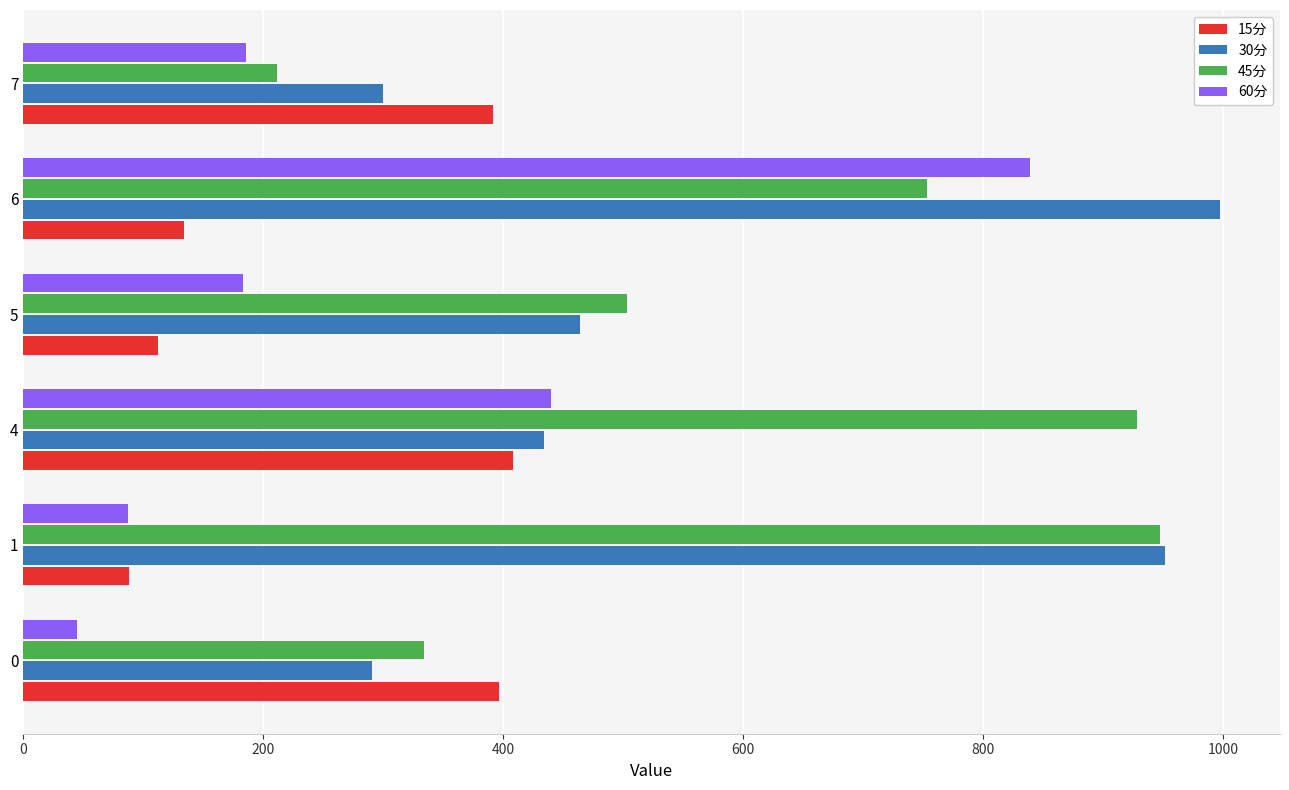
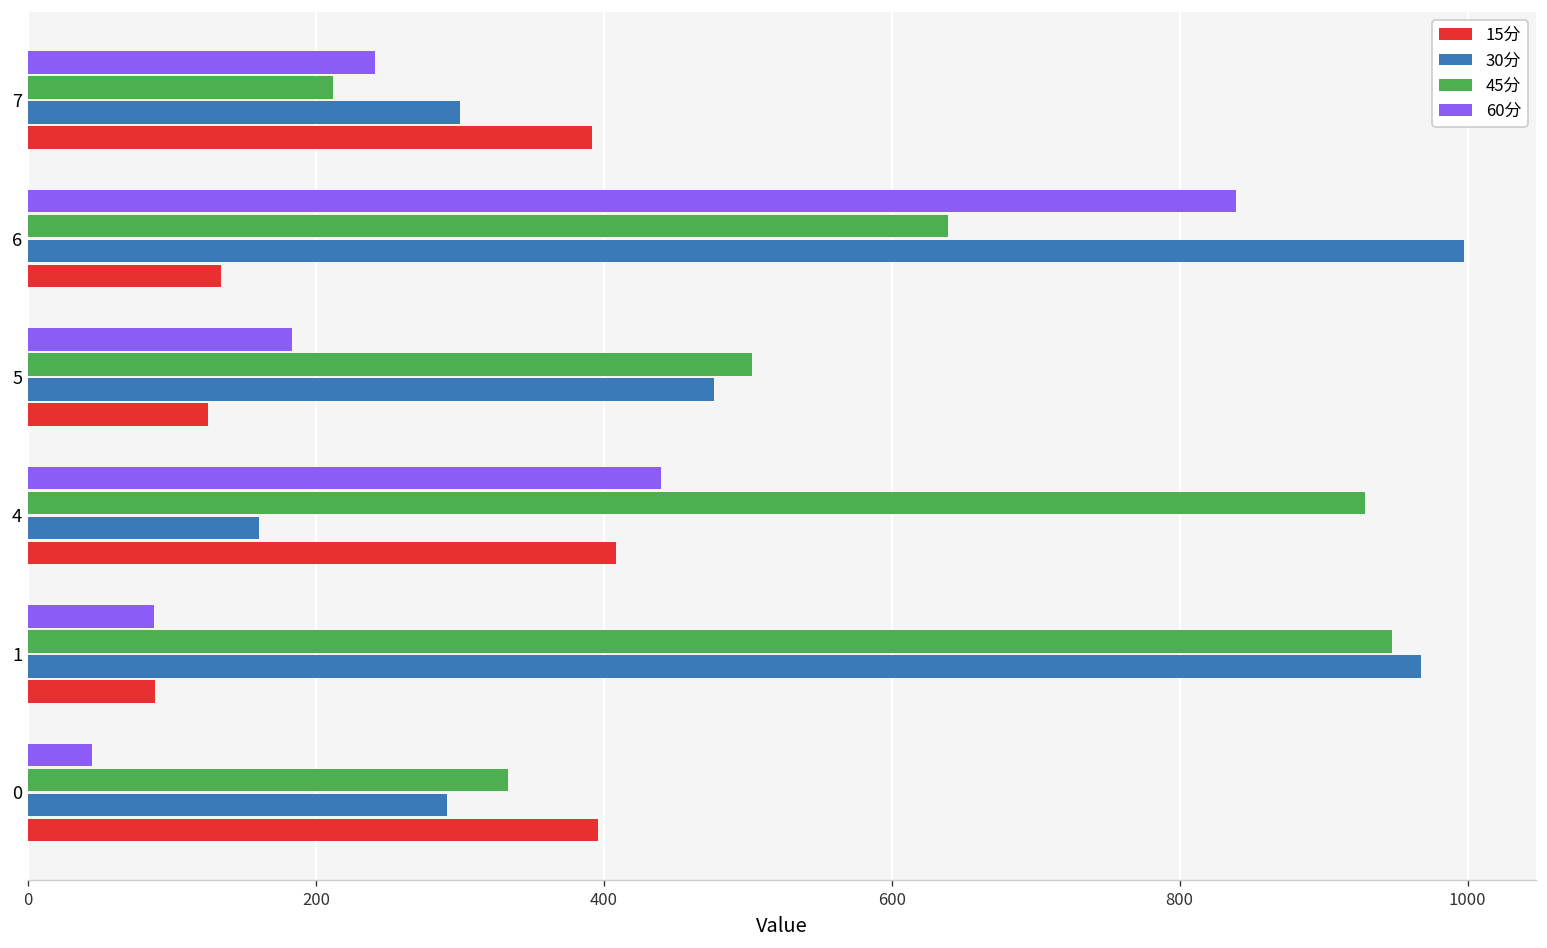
60分, 7: 185 -> 241
45分, 6: 754 -> 639
30分, 5: 464 -> 476
15分, 5: 112 -> 125
30分, 4: 434 -> 161
30分, 1: 951 -> 968
